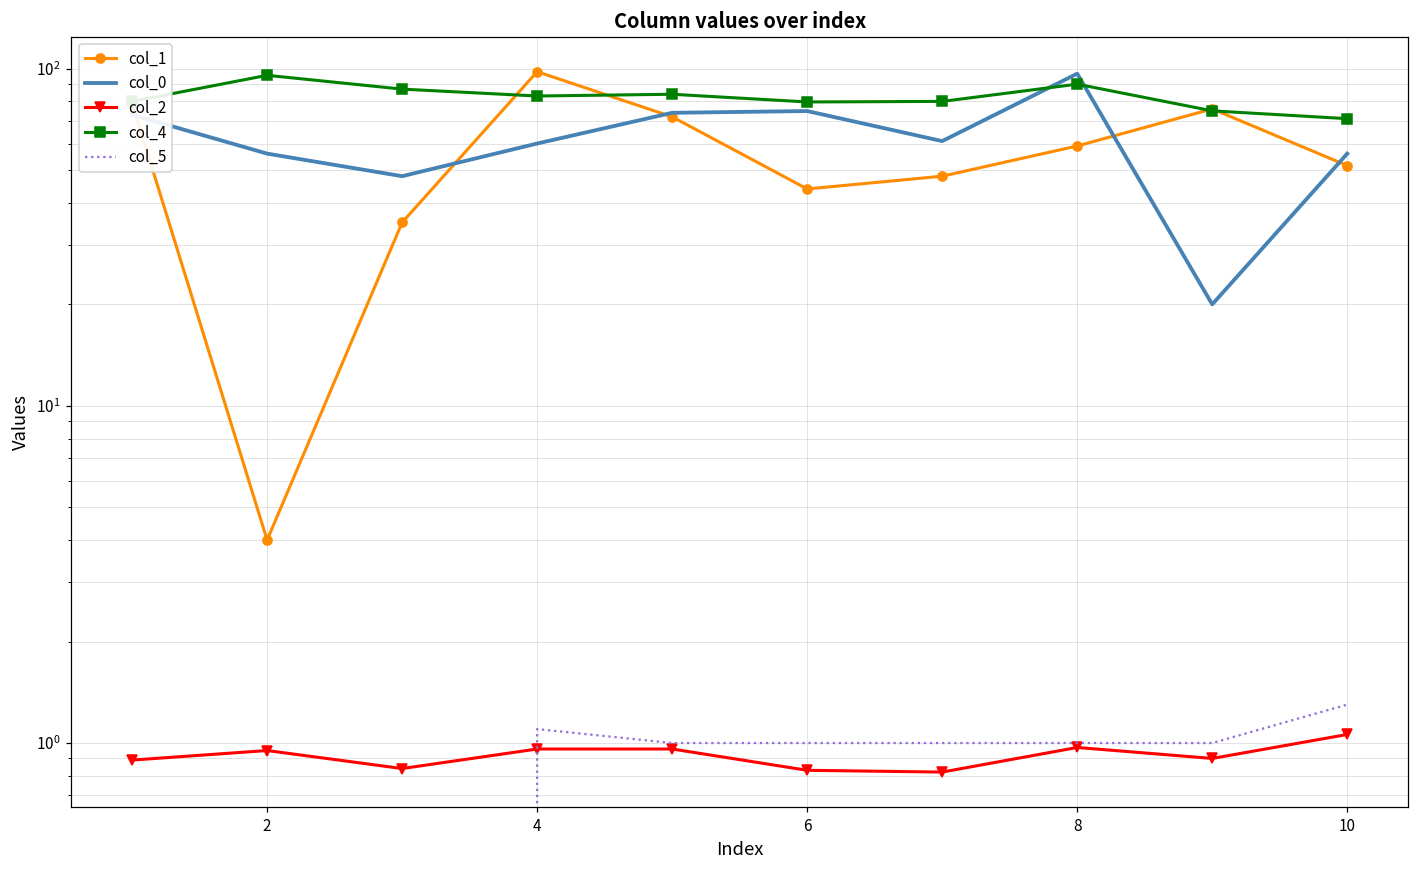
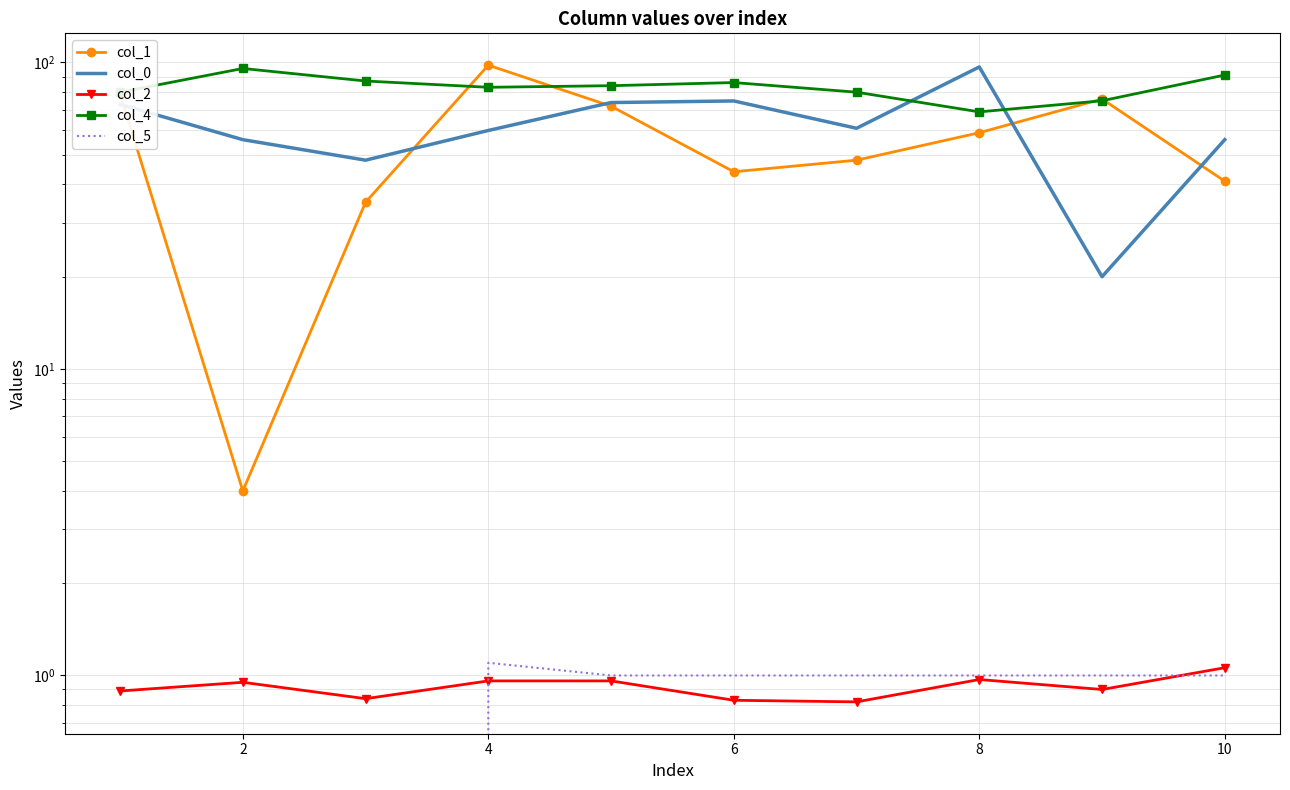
col_4, 6: 80 -> 86
col_4, 8: 90 -> 69
col_1, 10: 52 -> 41
col_4, 10: 71 -> 91
col_5, 10: 1.3 -> 1.0
